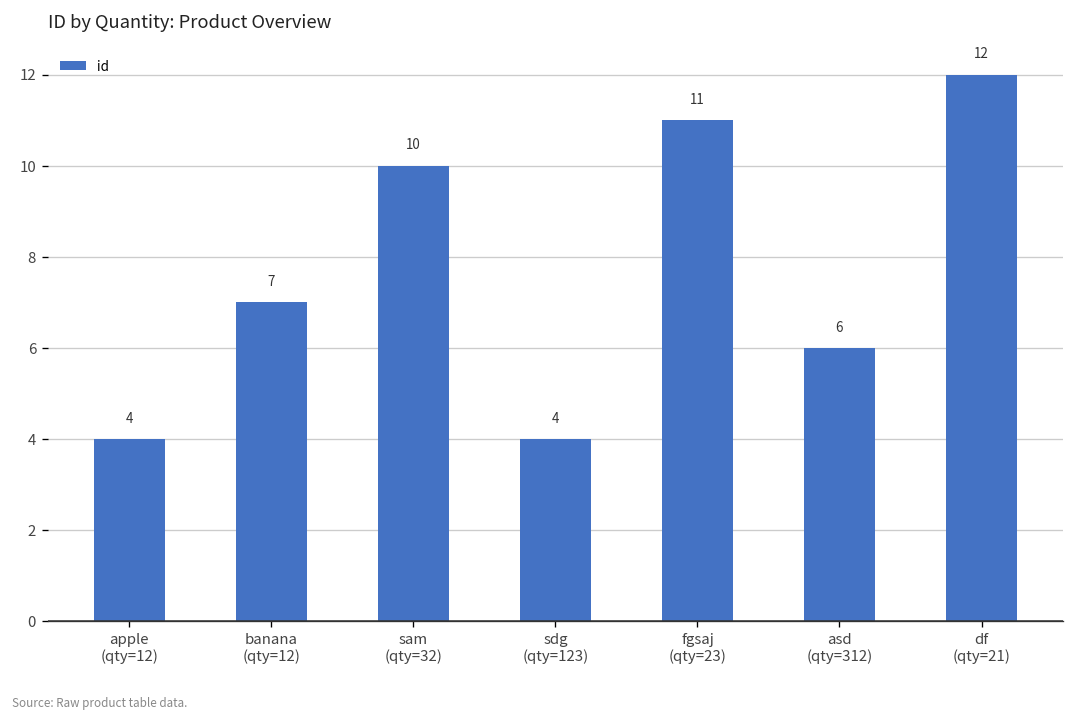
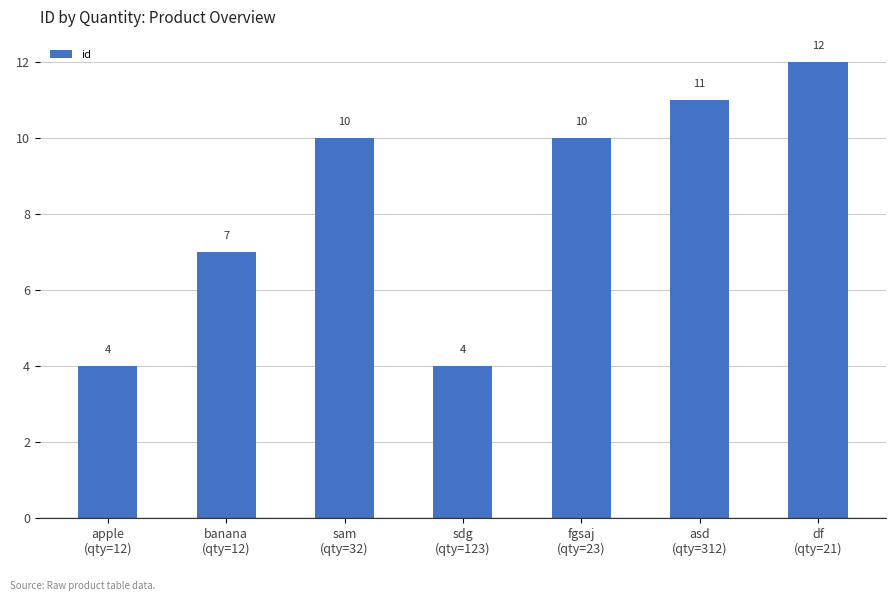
fgsaj (qty=23): 11 -> 10
asd (qty=312): 6 -> 11
